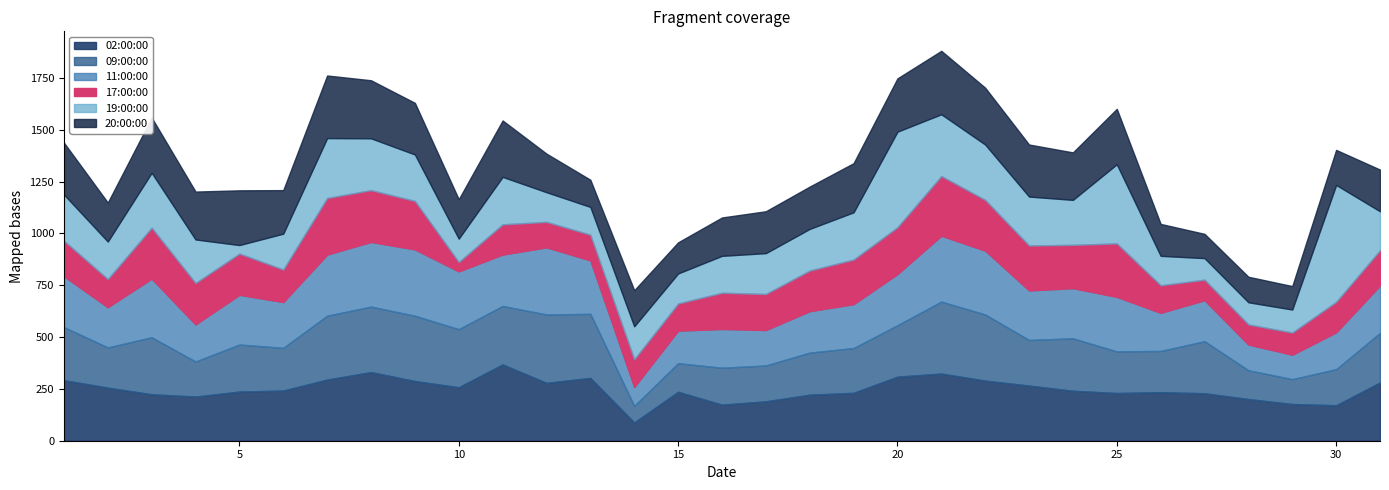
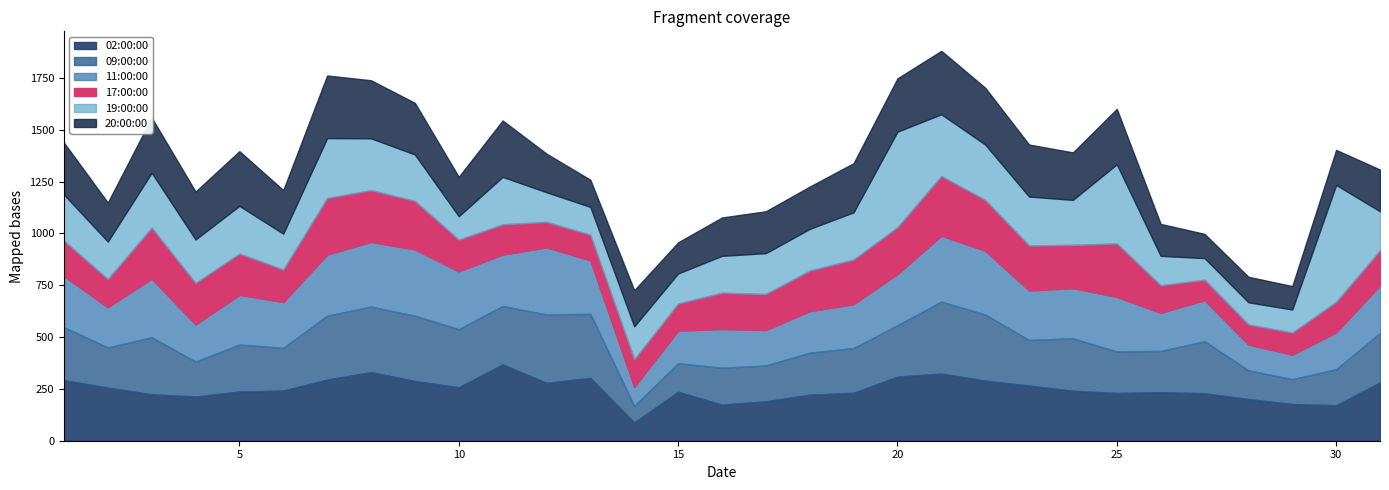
19:00:00, 5: 40 -> 230
17:00:00, 10: 50 -> 150
